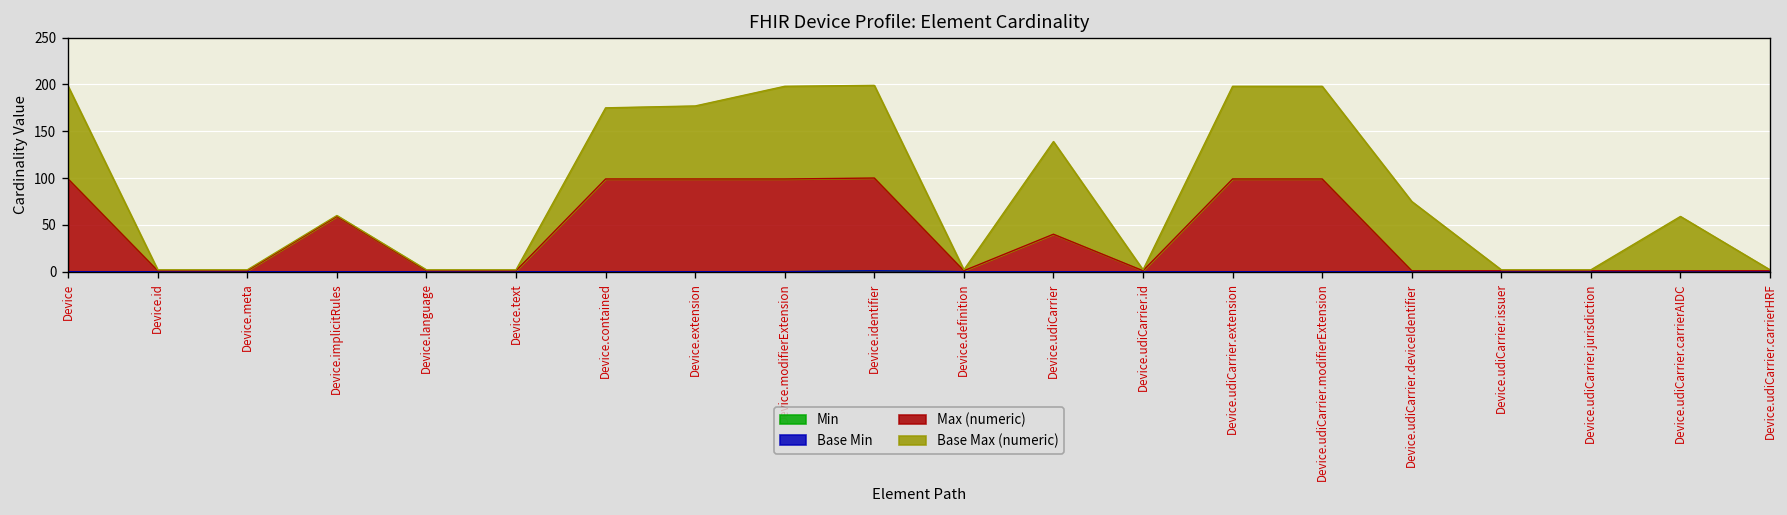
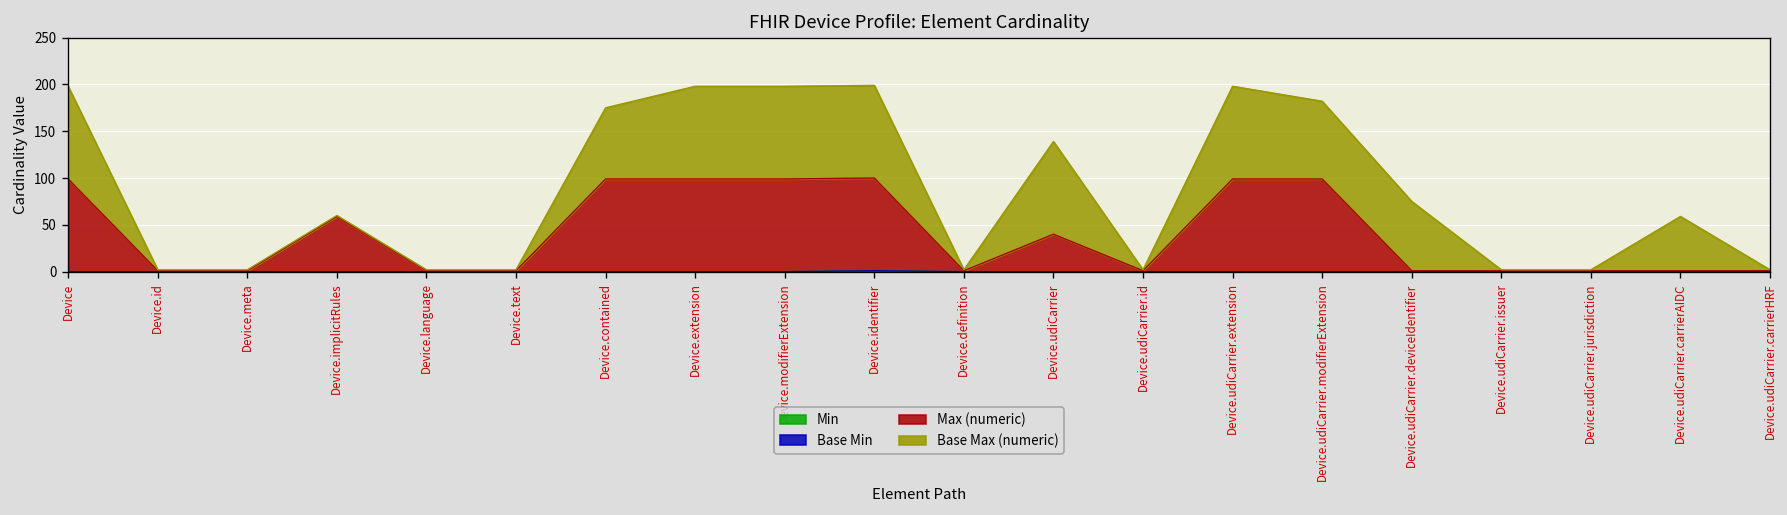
Base Max (numeric), Device.extension: 80 -> 100
Base Max (numeric), Device.udiCarrier.modifierExtension: 100 -> 80
